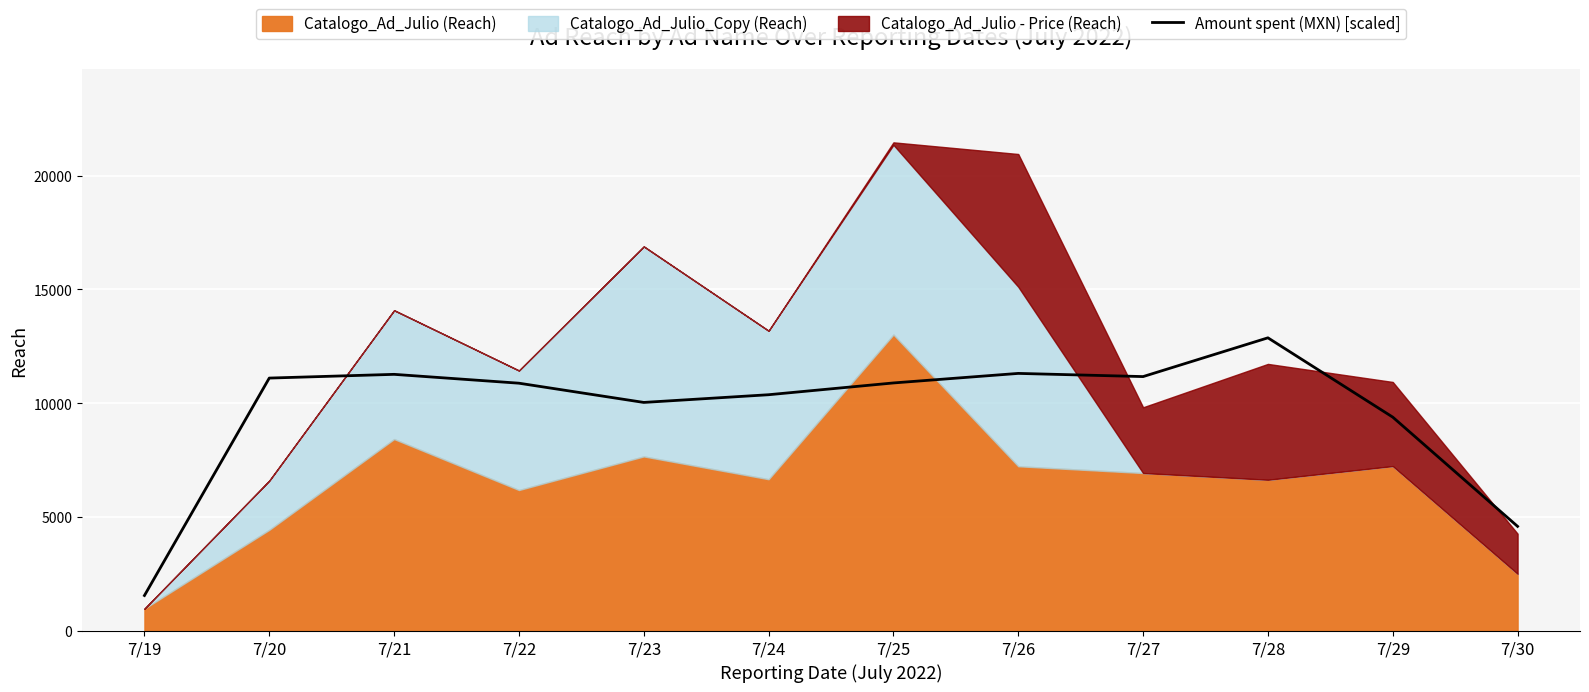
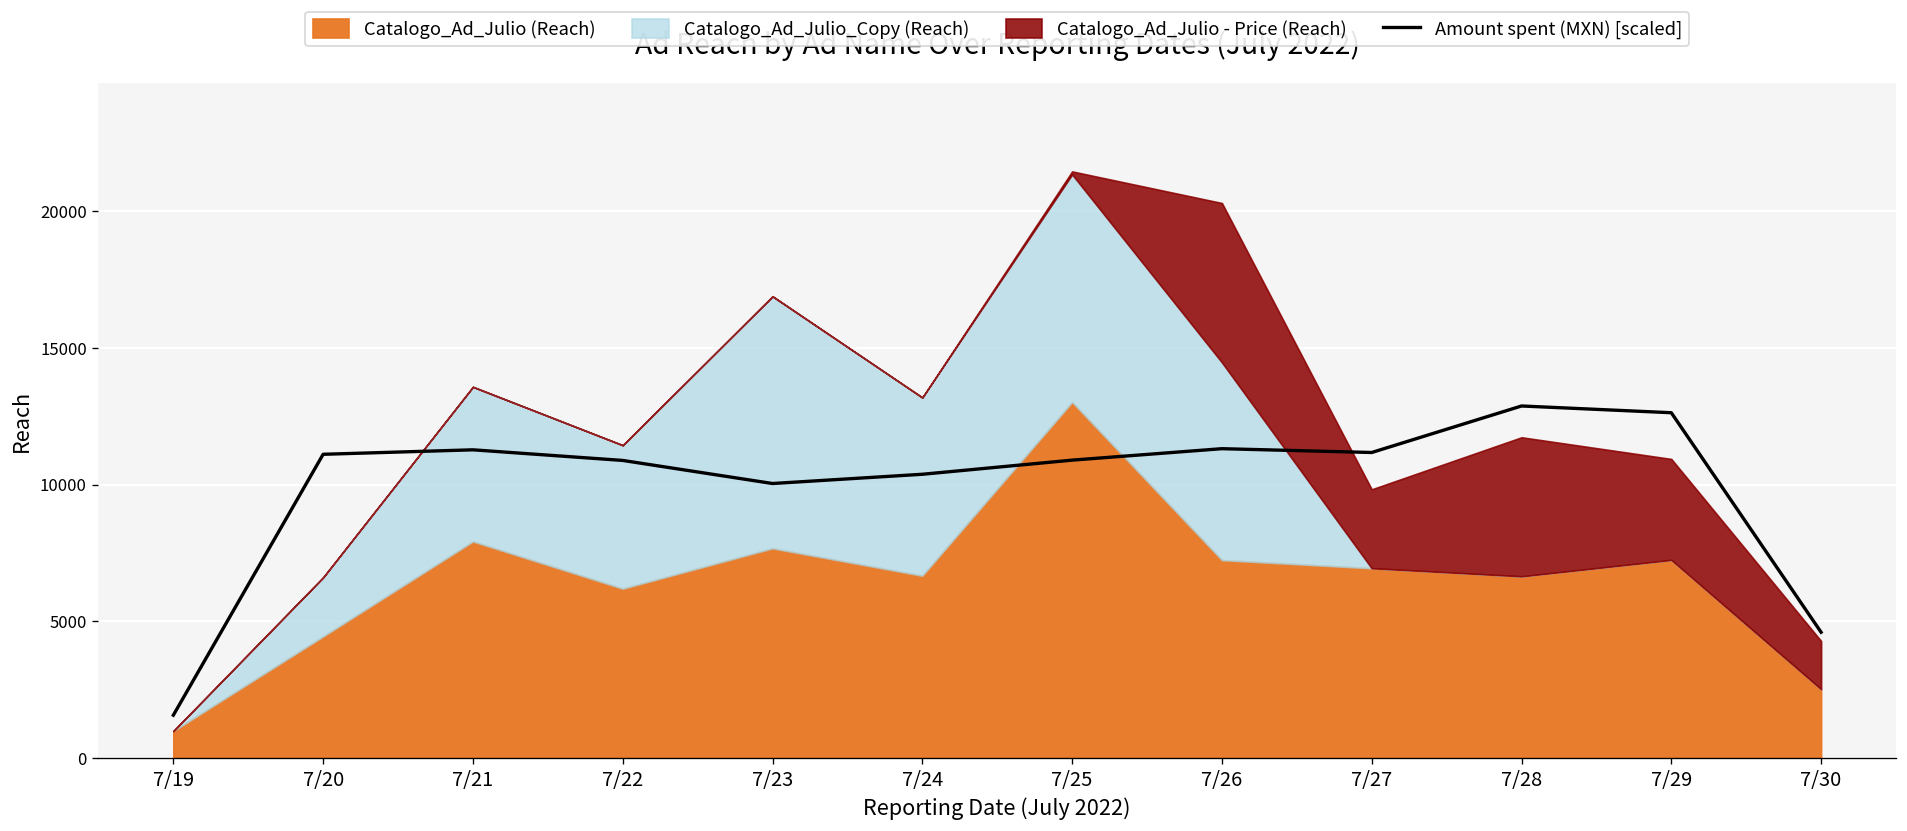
Catalogo_Ad_Julio (Reach), 7/21: 8400 -> 7900
Catalogo_Ad_Julio_Copy (Reach), 7/26: 7900 -> 7200
Amount spent (MXN) [scaled], 7/29: 9400 -> 12600
